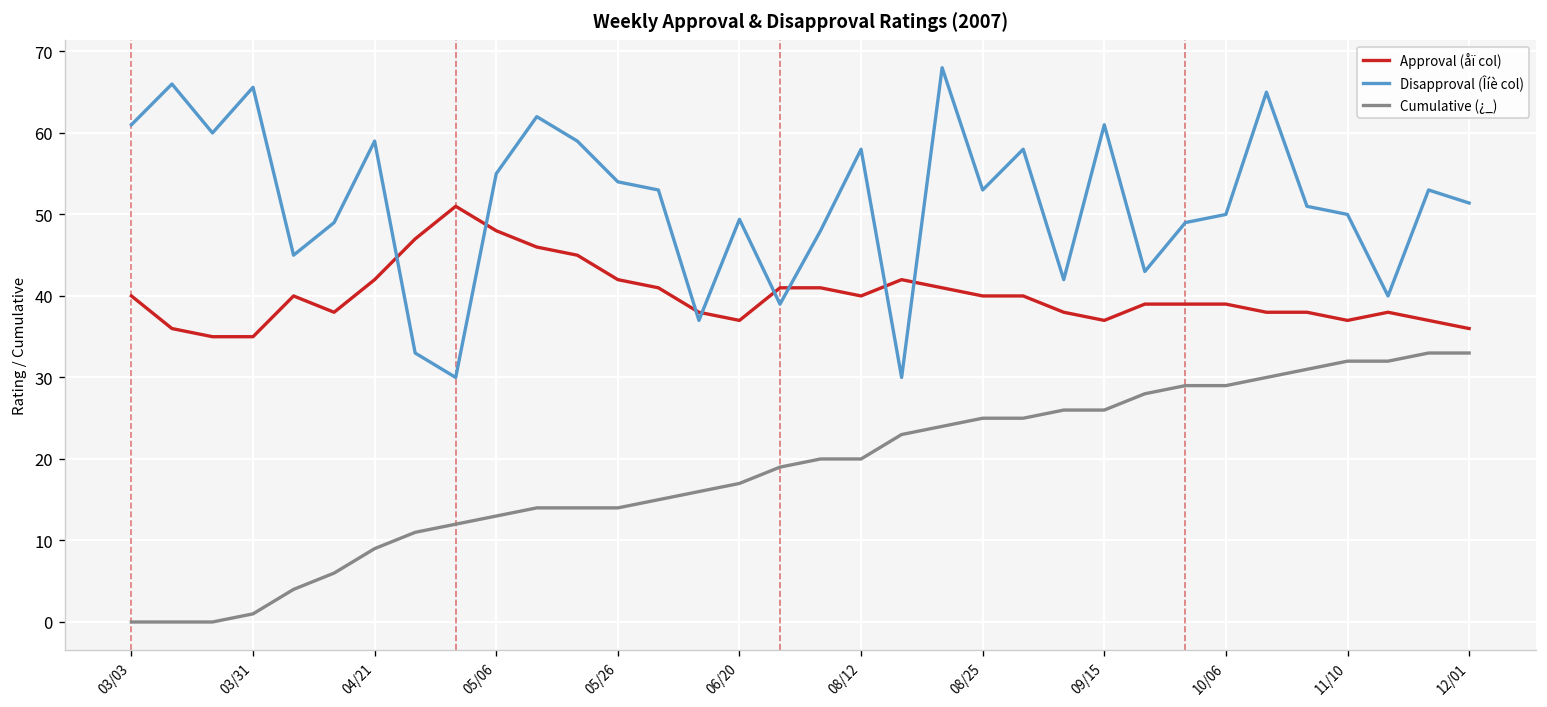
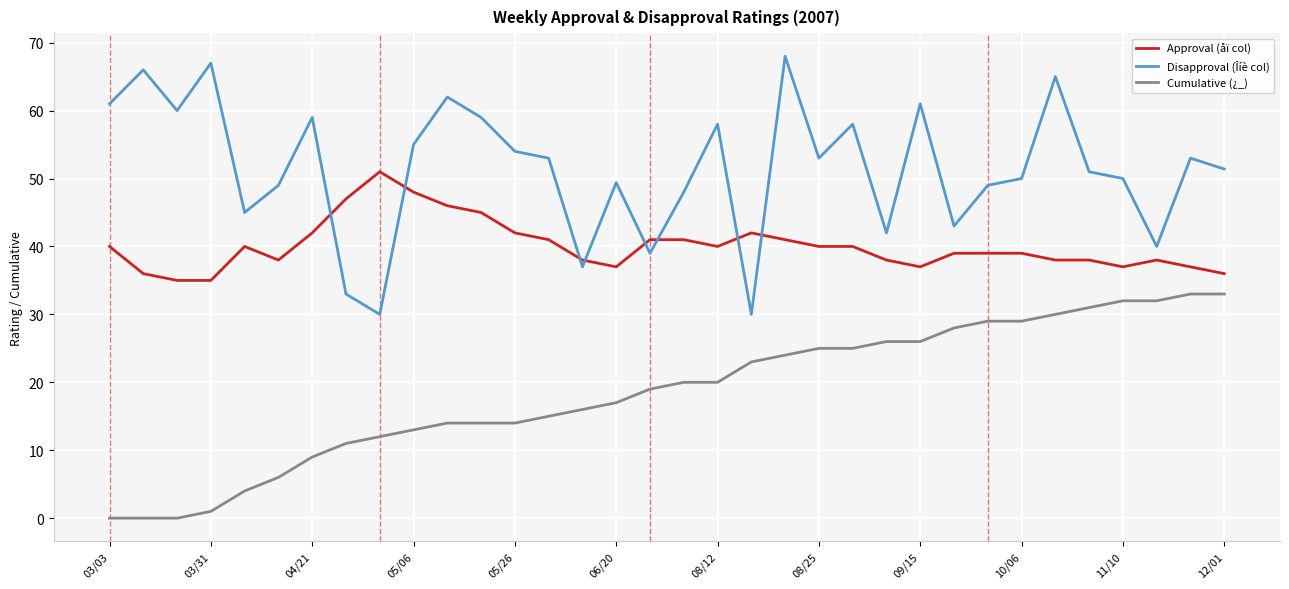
Disapproval (Îíè col), 03/31: 66 -> 67
